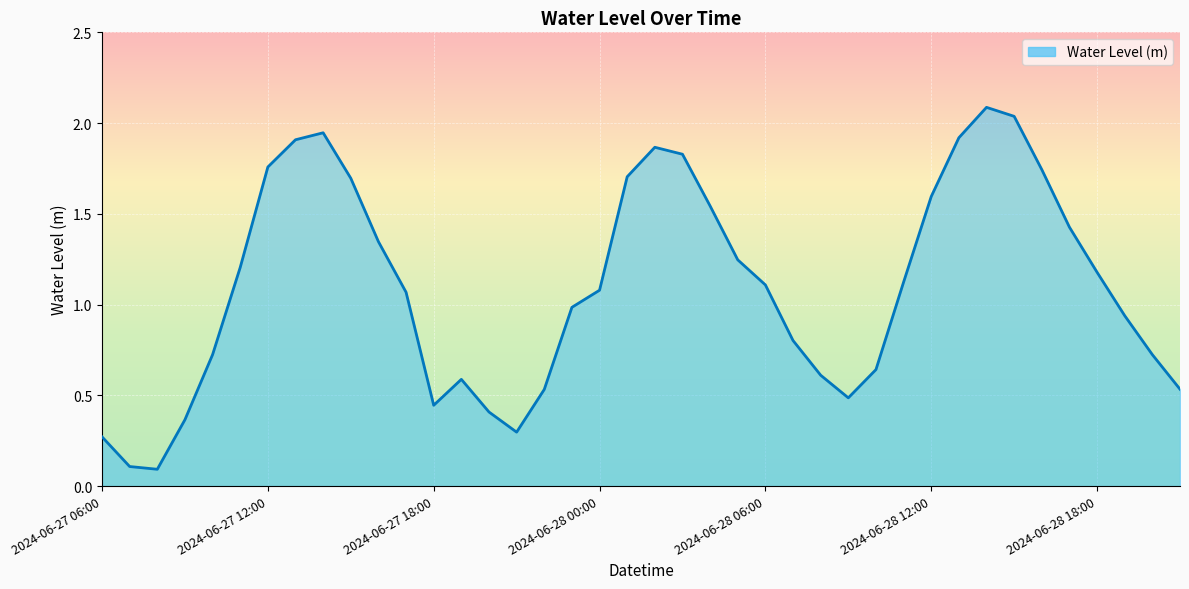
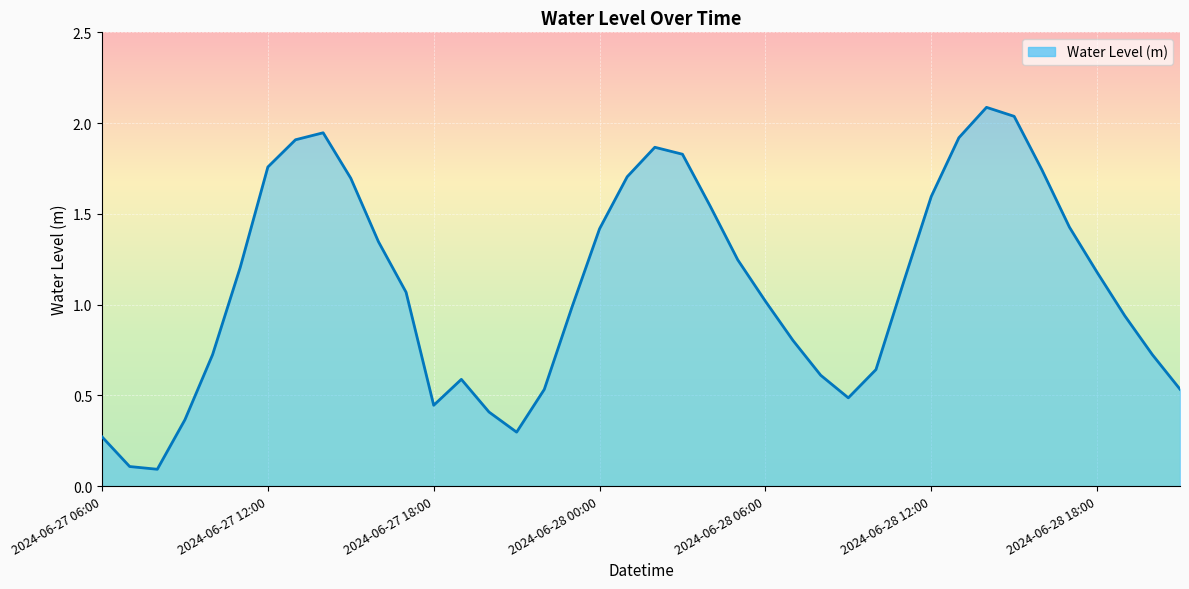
2024-06-28 00:00: 1.08 -> 1.42
2024-06-28 06:00: 1.11 -> 1.02
